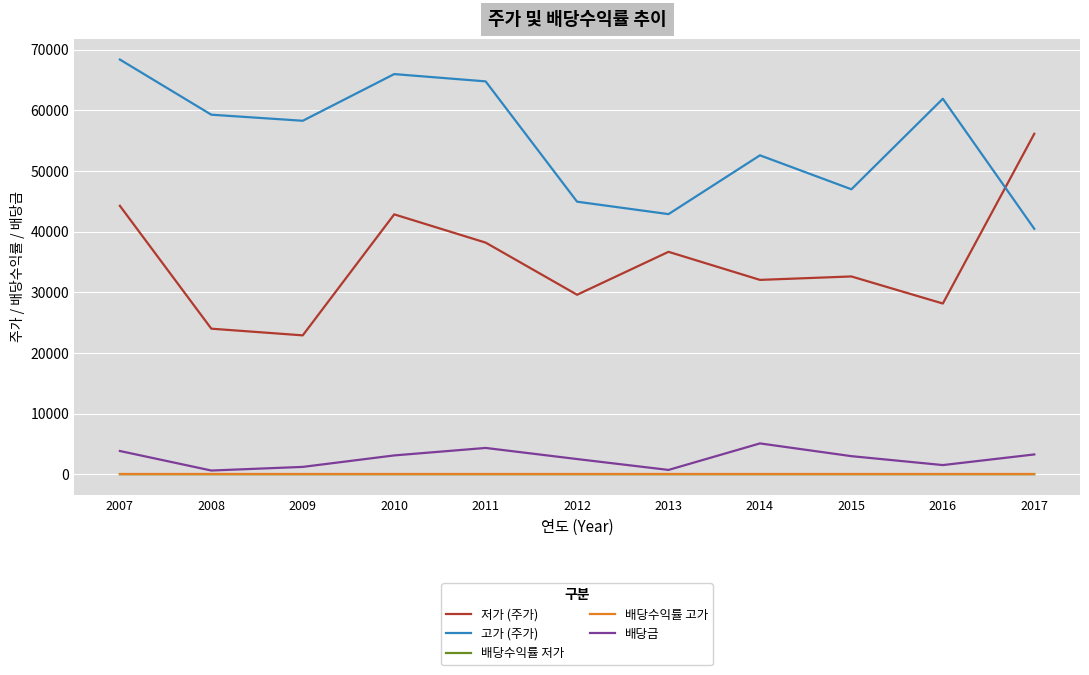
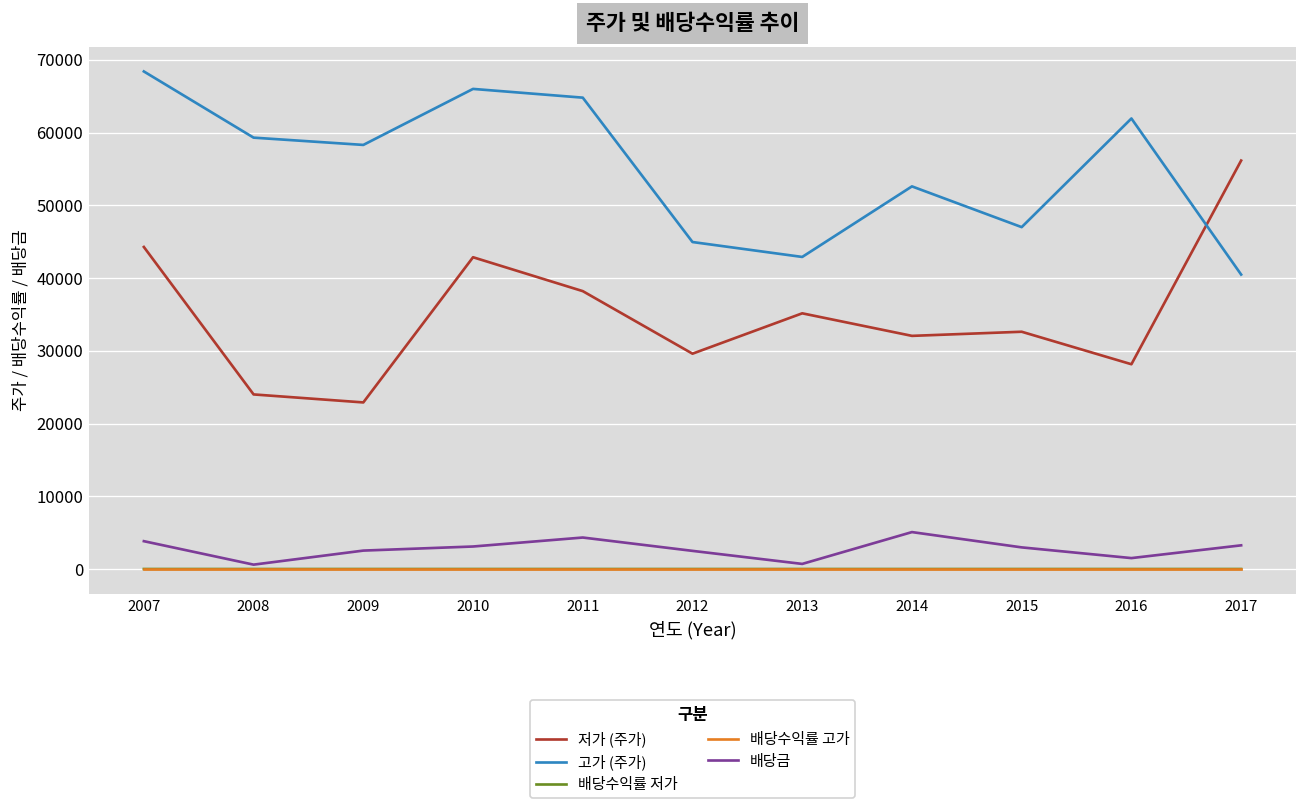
배당금, 2009: 1000 -> 3000
저가 (주가), 2013: 37000 -> 35000
